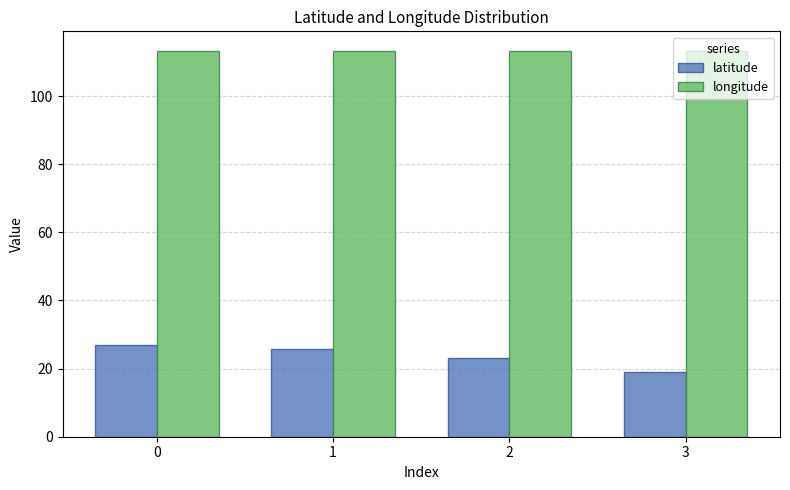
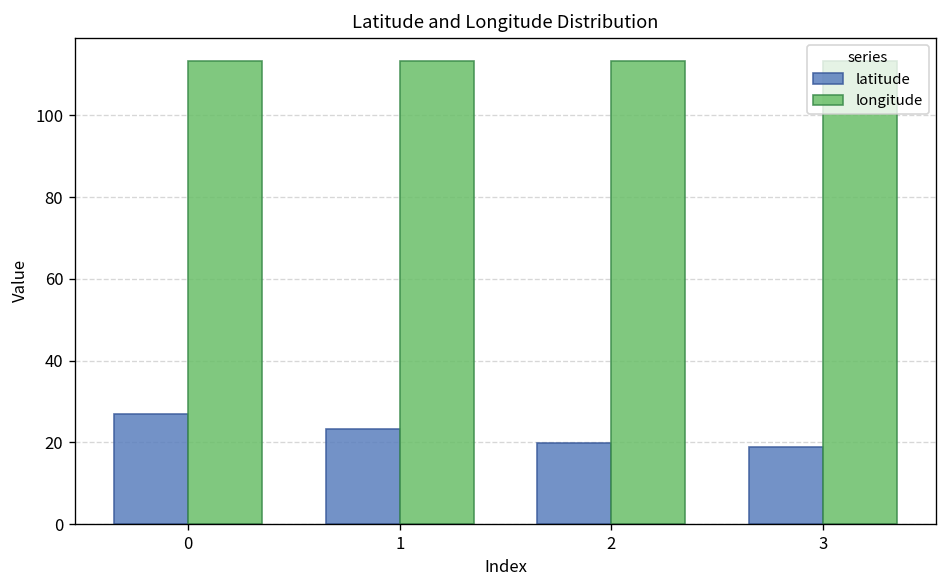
latitude, 1: 26 -> 23
latitude, 2: 23 -> 20
